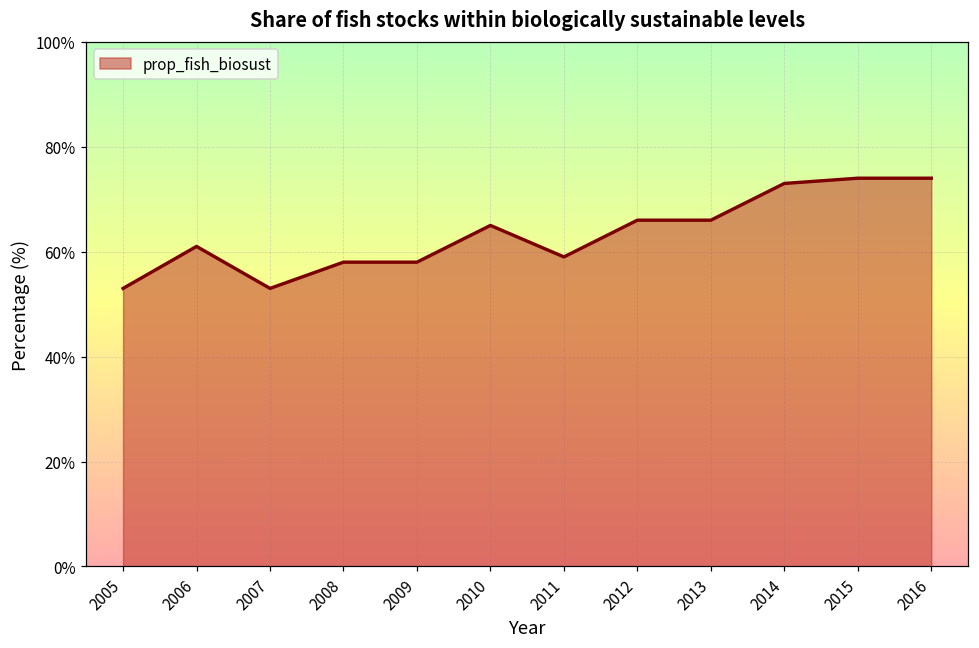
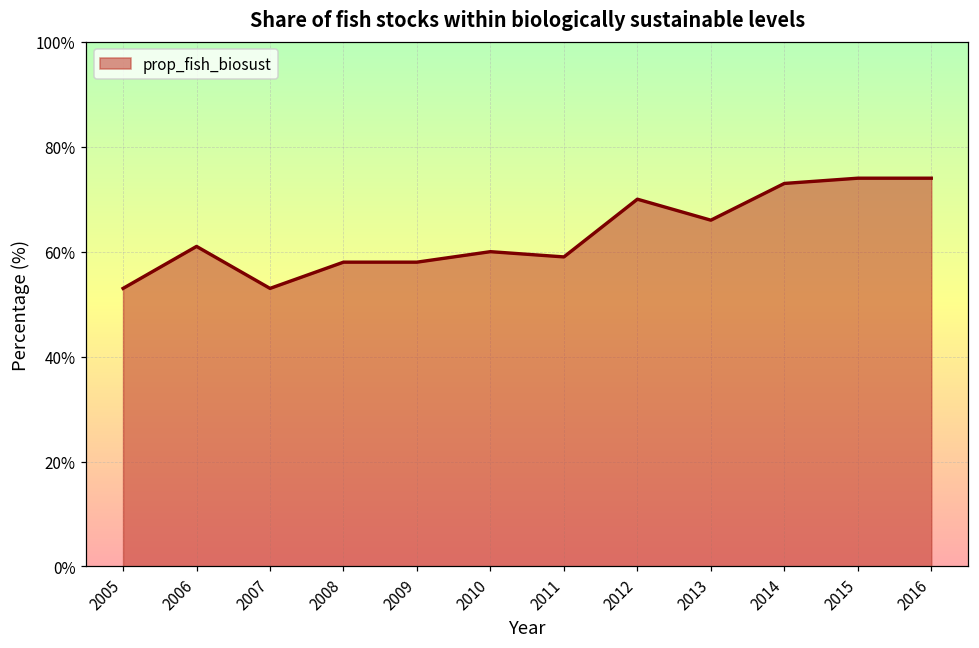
2010: 65% -> 60%
2012: 66% -> 70%
